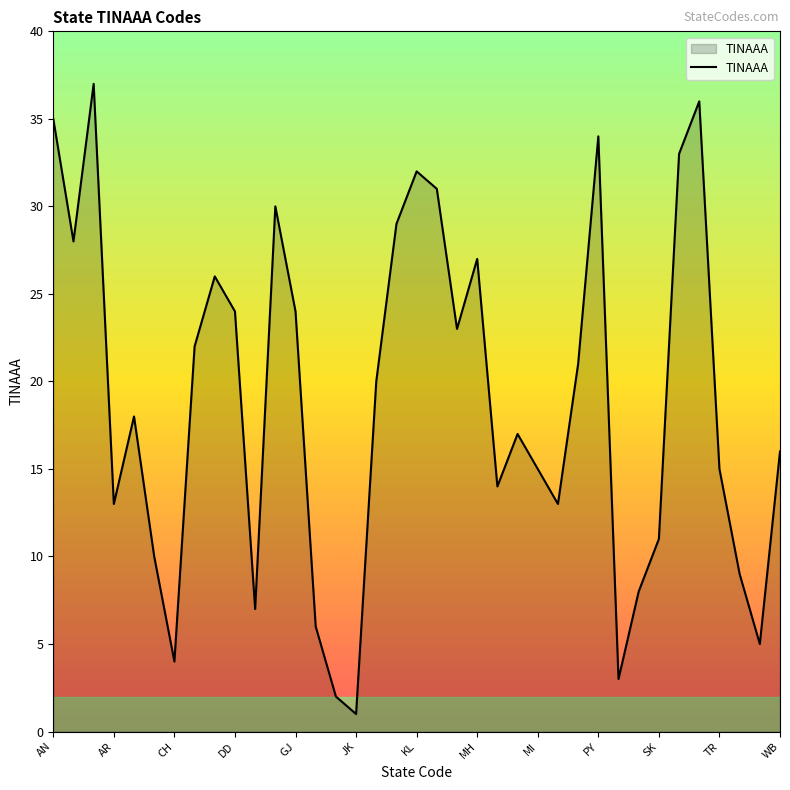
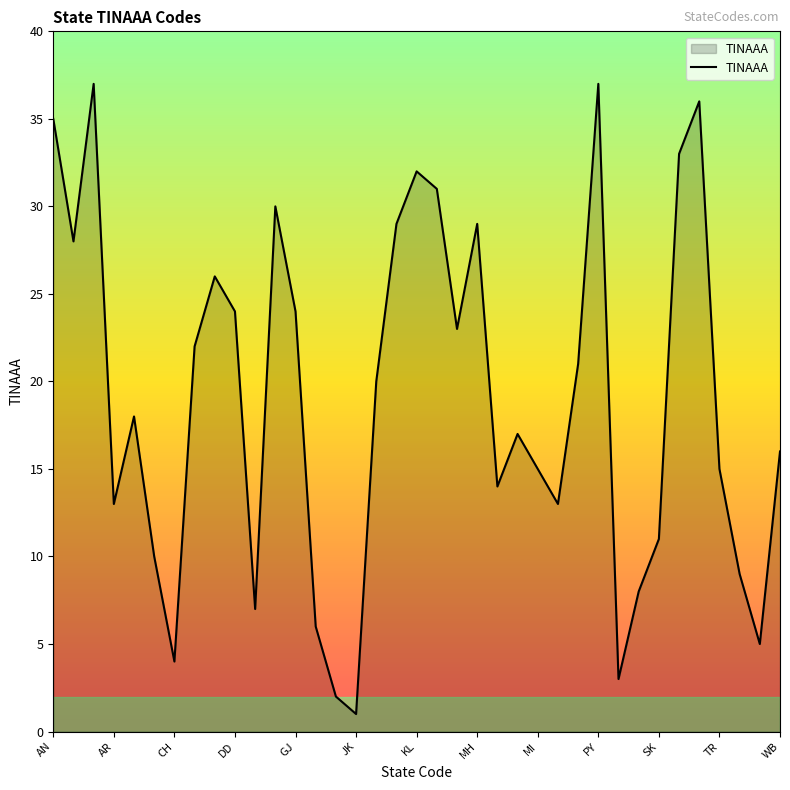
MH: 27 -> 29
PY: 34 -> 37
